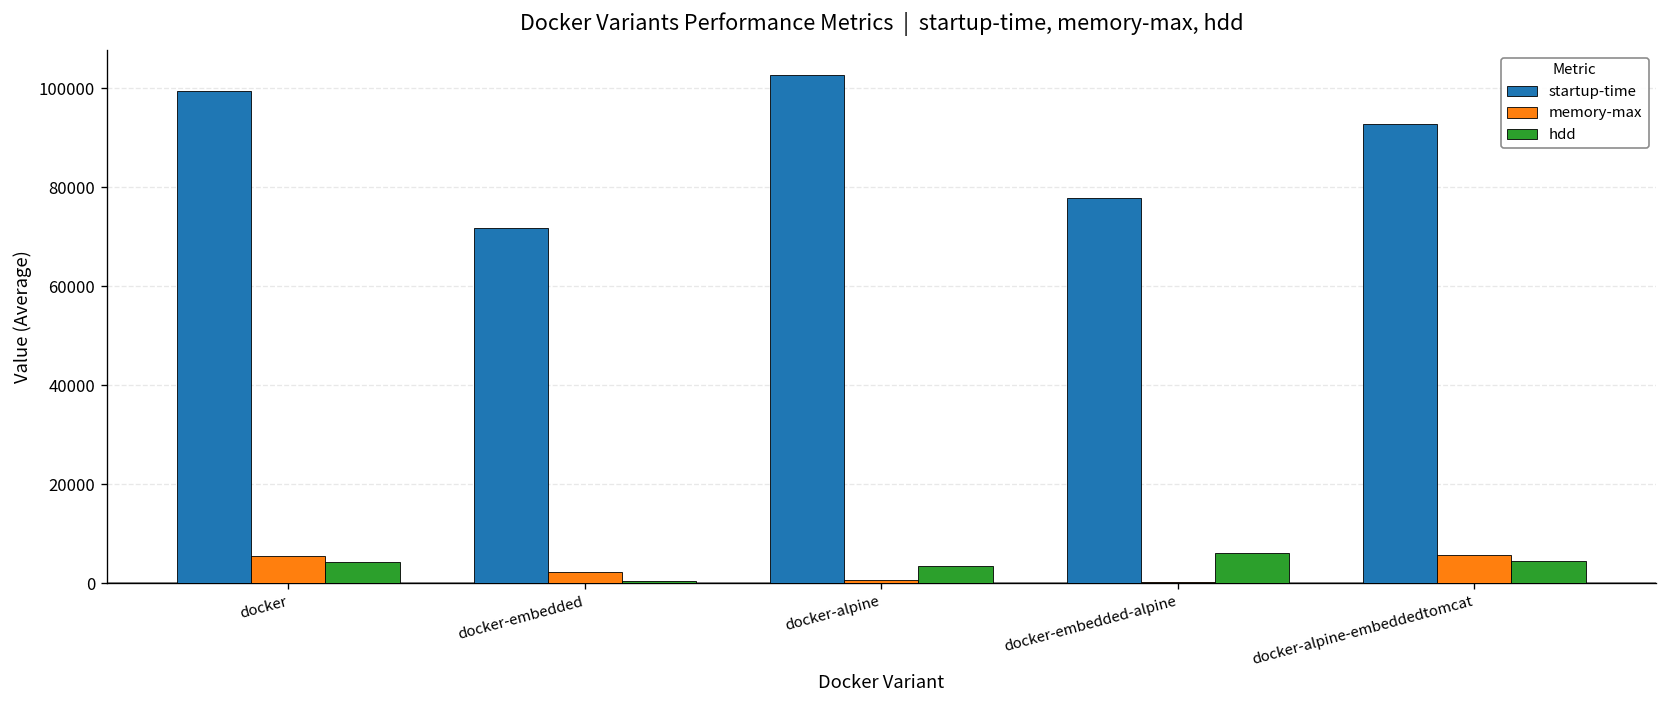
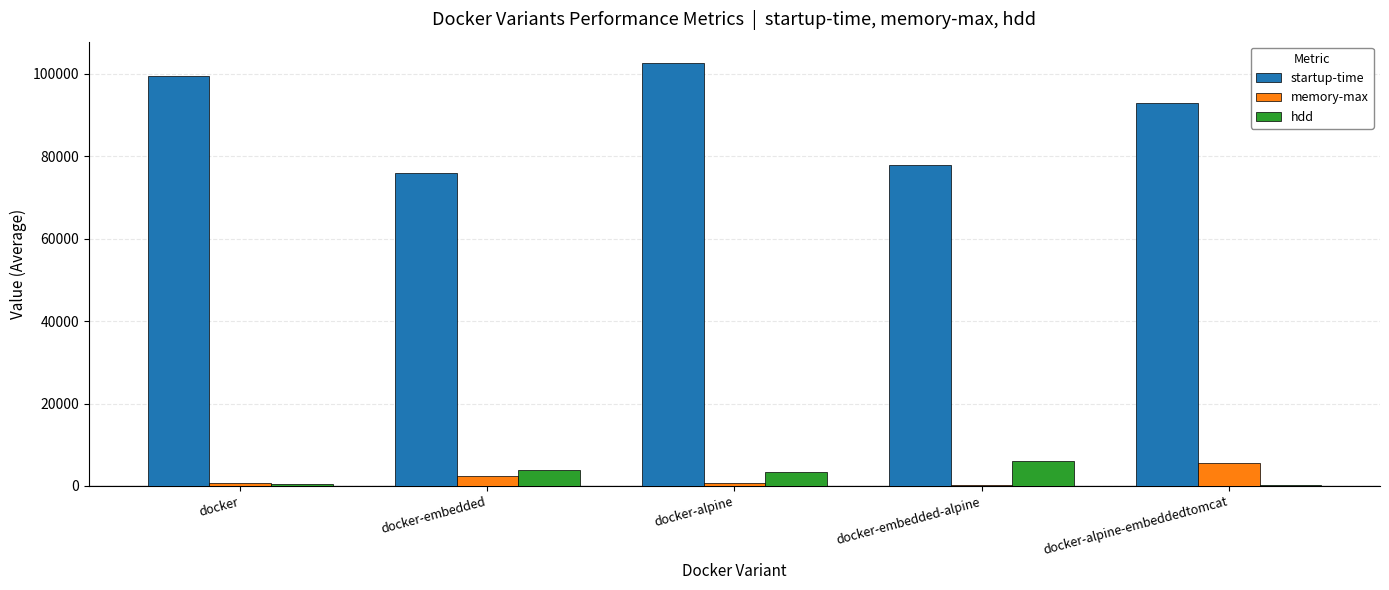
memory-max, docker: 6000 -> 1000
hdd, docker: 4000 -> 1000
startup-time, docker-embedded: 72000 -> 76000
hdd, docker-embedded: 0 -> 4000
hdd, docker-alpine-embeddedtomcat: 5000 -> 0
